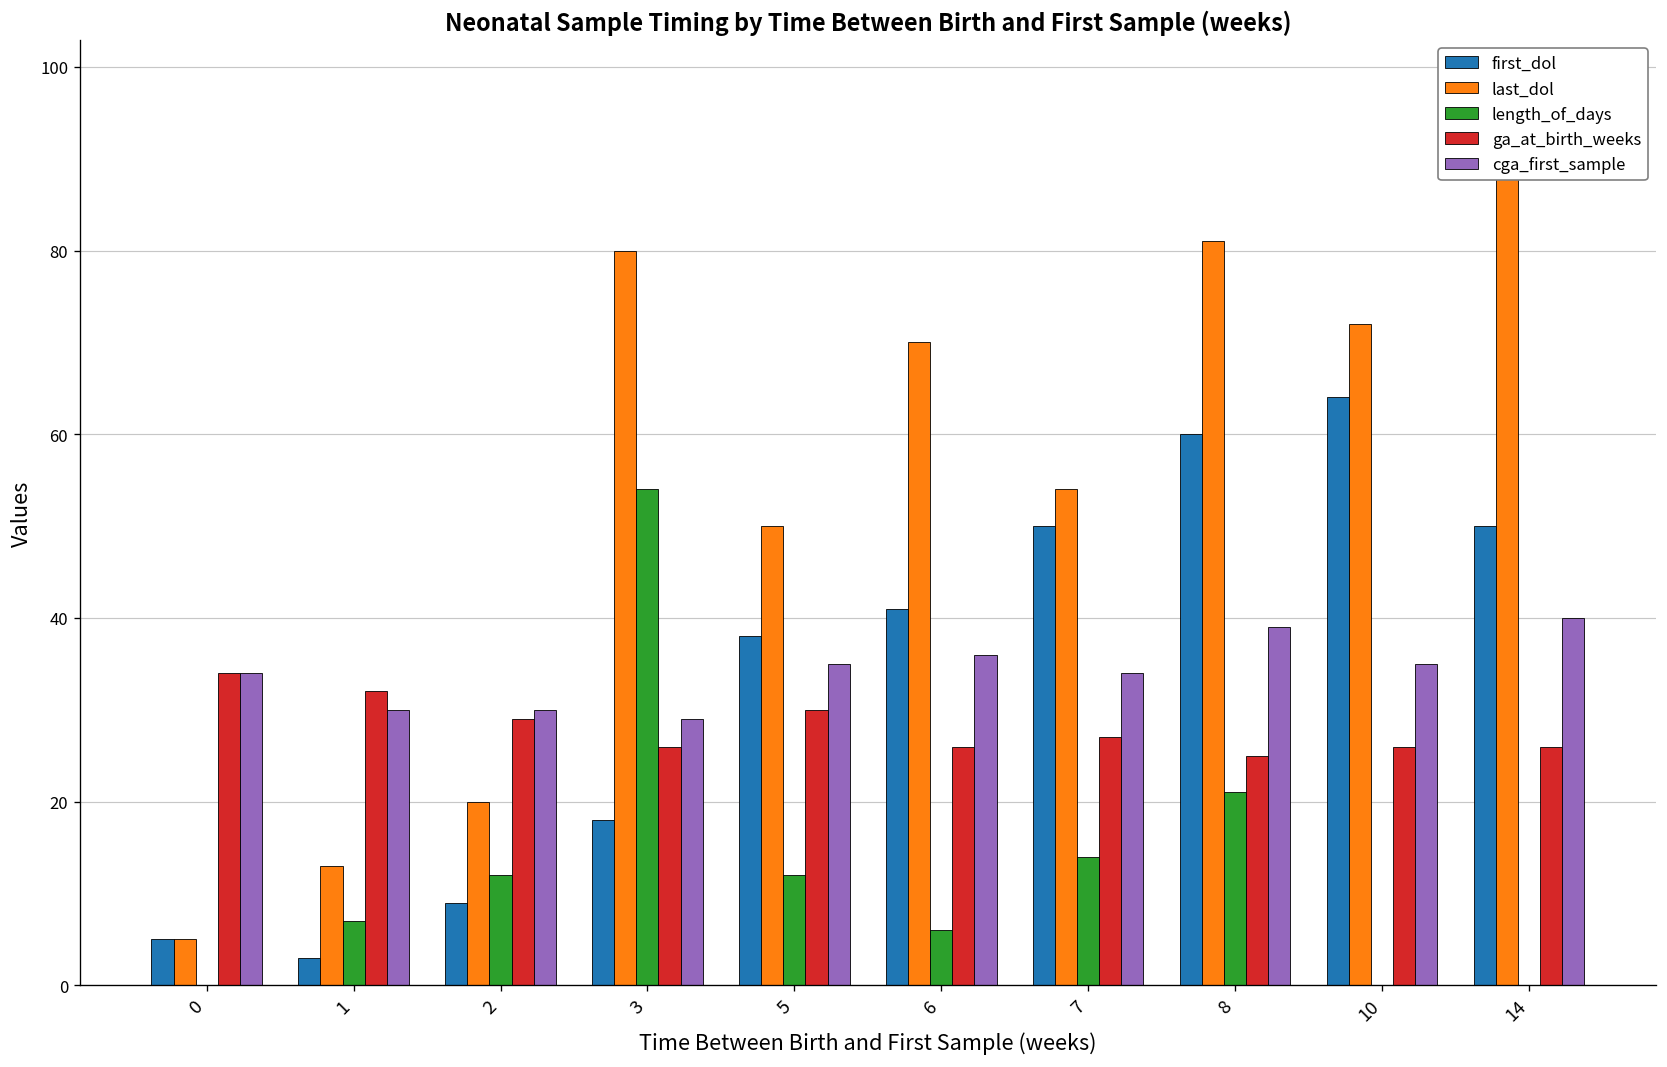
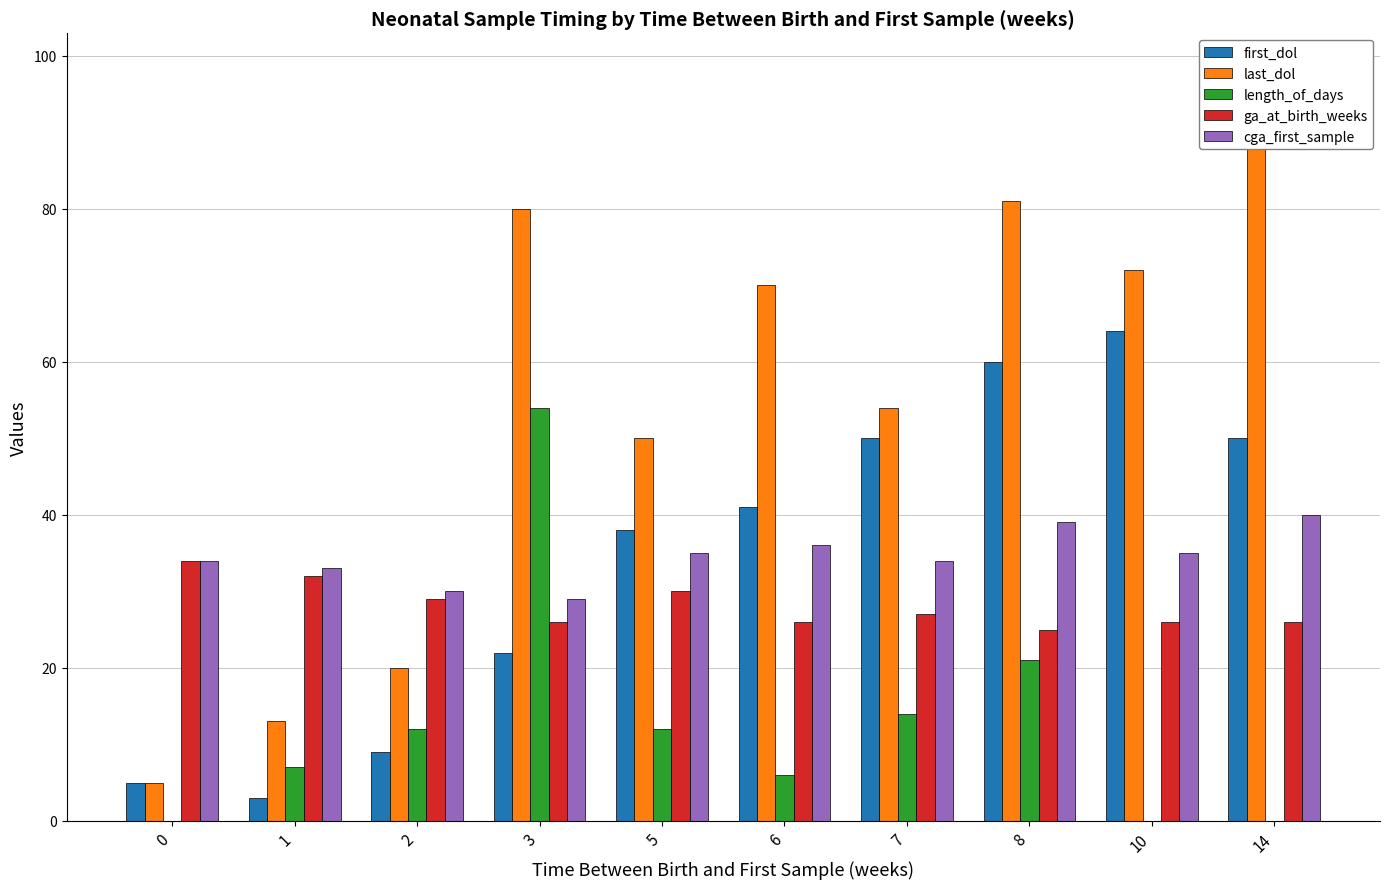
cga_first_sample, 1: 30 -> 33
first_dol, 3: 18 -> 22
